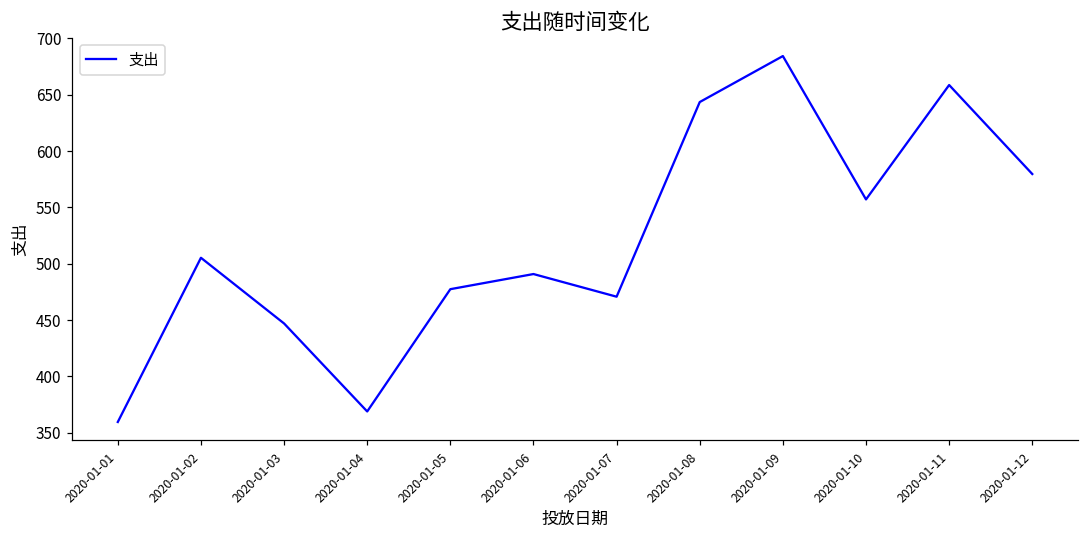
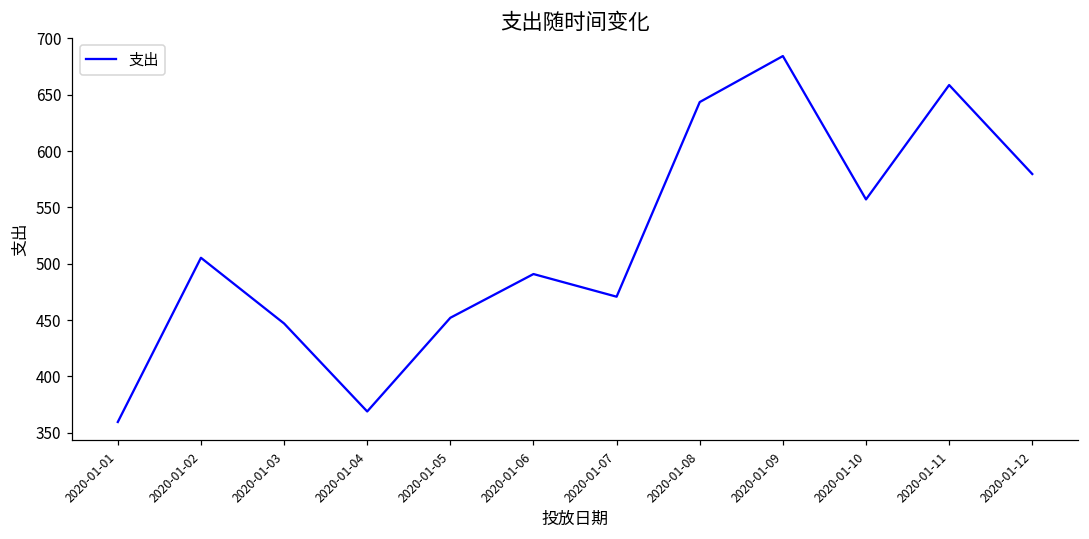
2020-01-05: 477 -> 452
